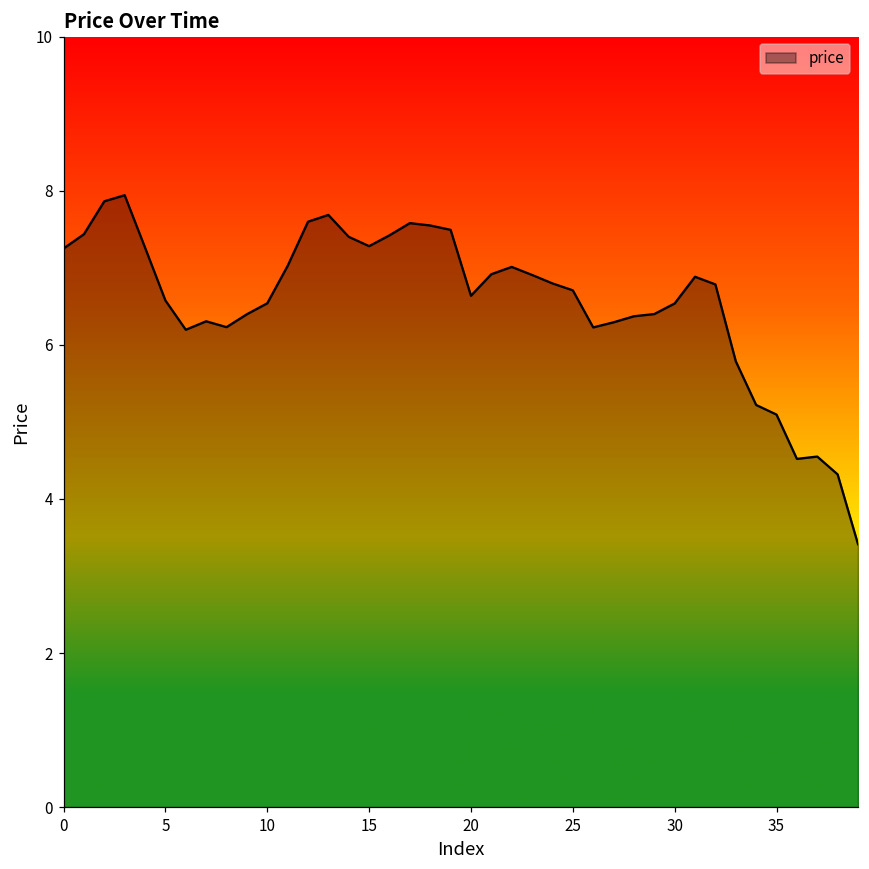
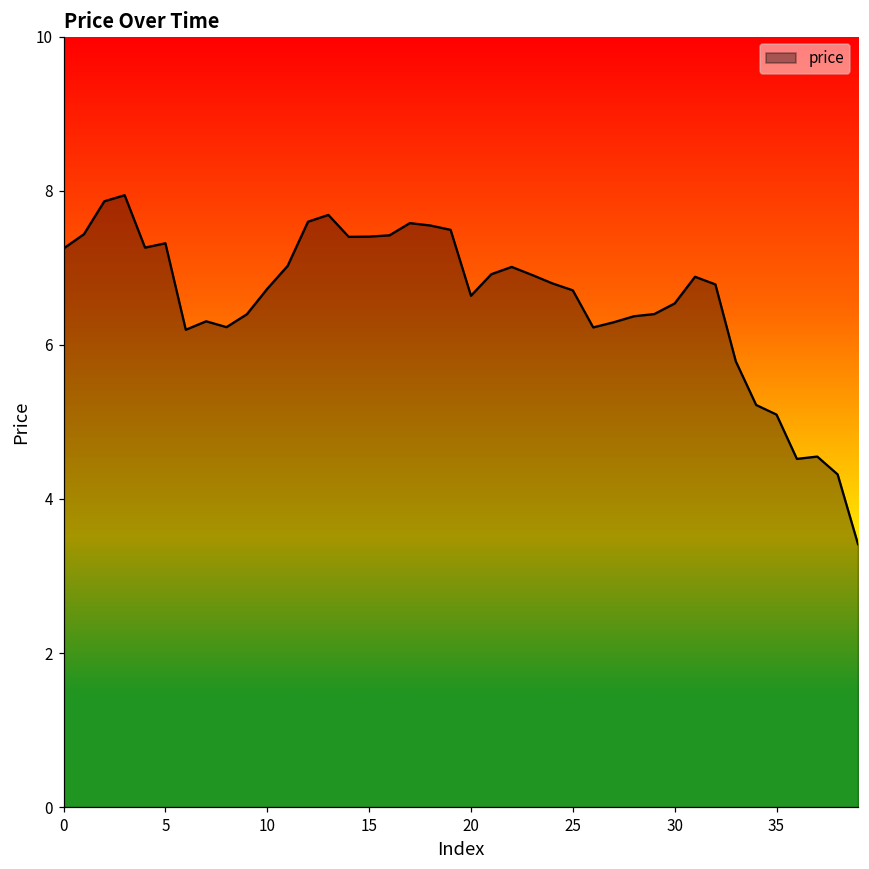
5: 6.6 -> 7.3
10: 6.5 -> 6.7
15: 7.3 -> 7.4
